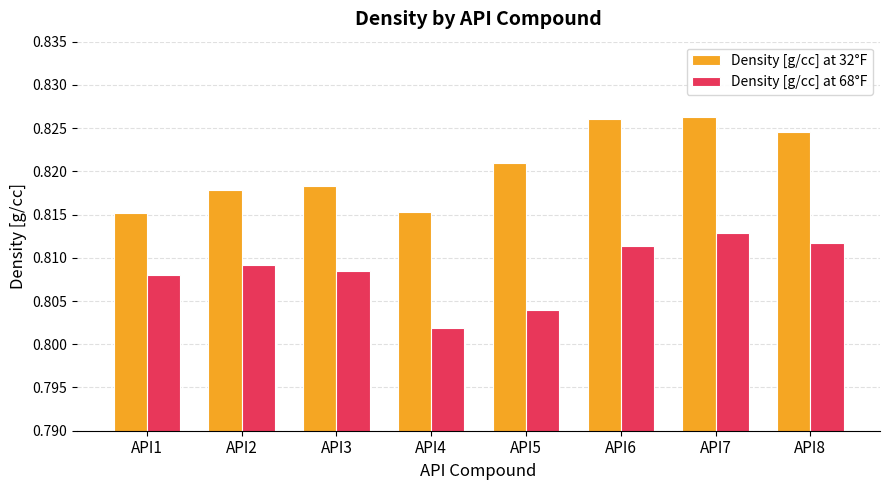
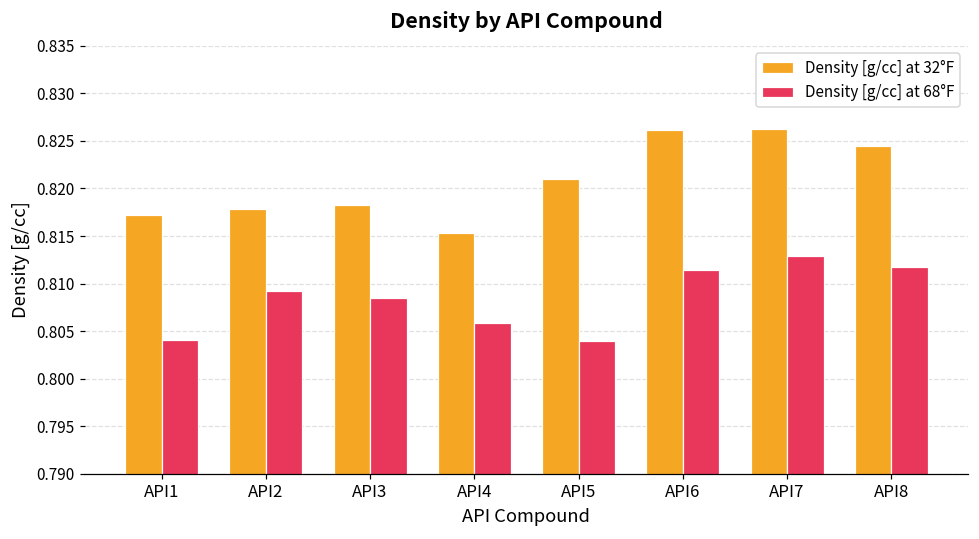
Density [g/cc] at 32°F, API1: 0.815 -> 0.817
Density [g/cc] at 68°F, API1: 0.808 -> 0.804
Density [g/cc] at 68°F, API4: 0.802 -> 0.806
